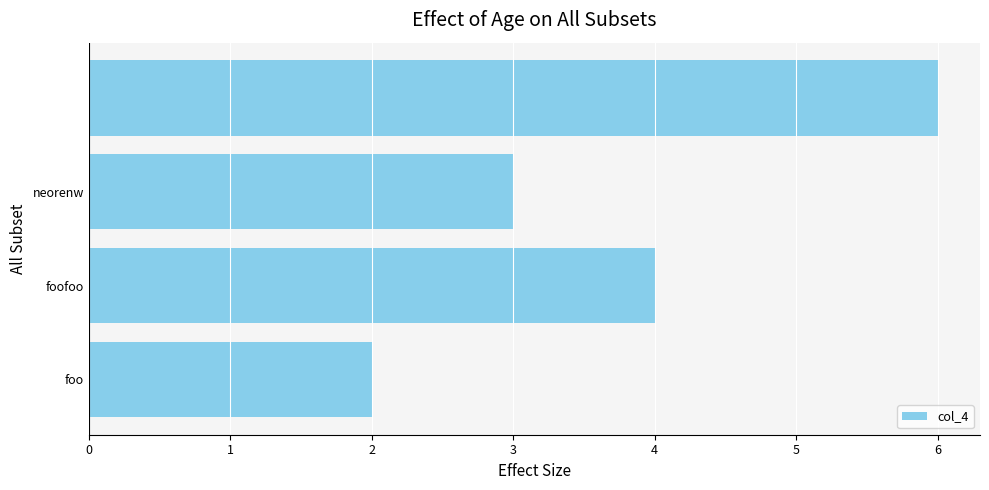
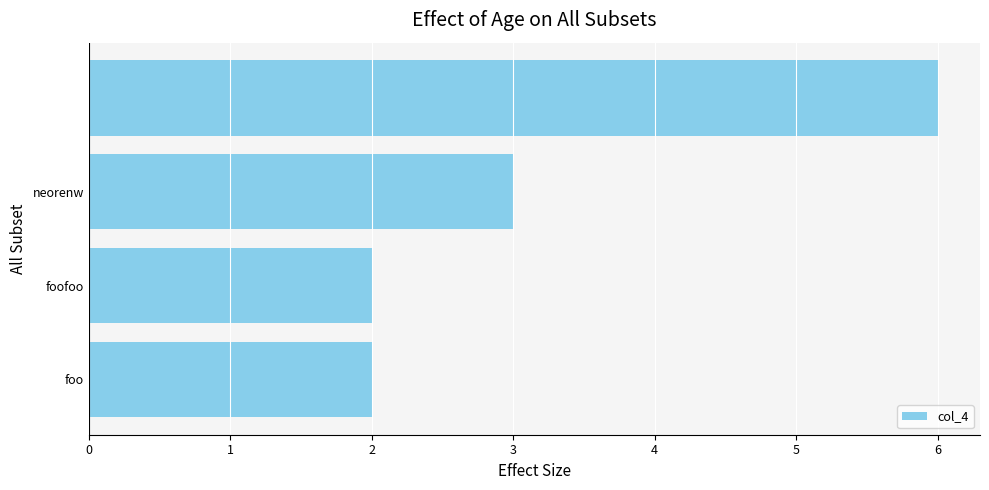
foofoo: 4 -> 2
